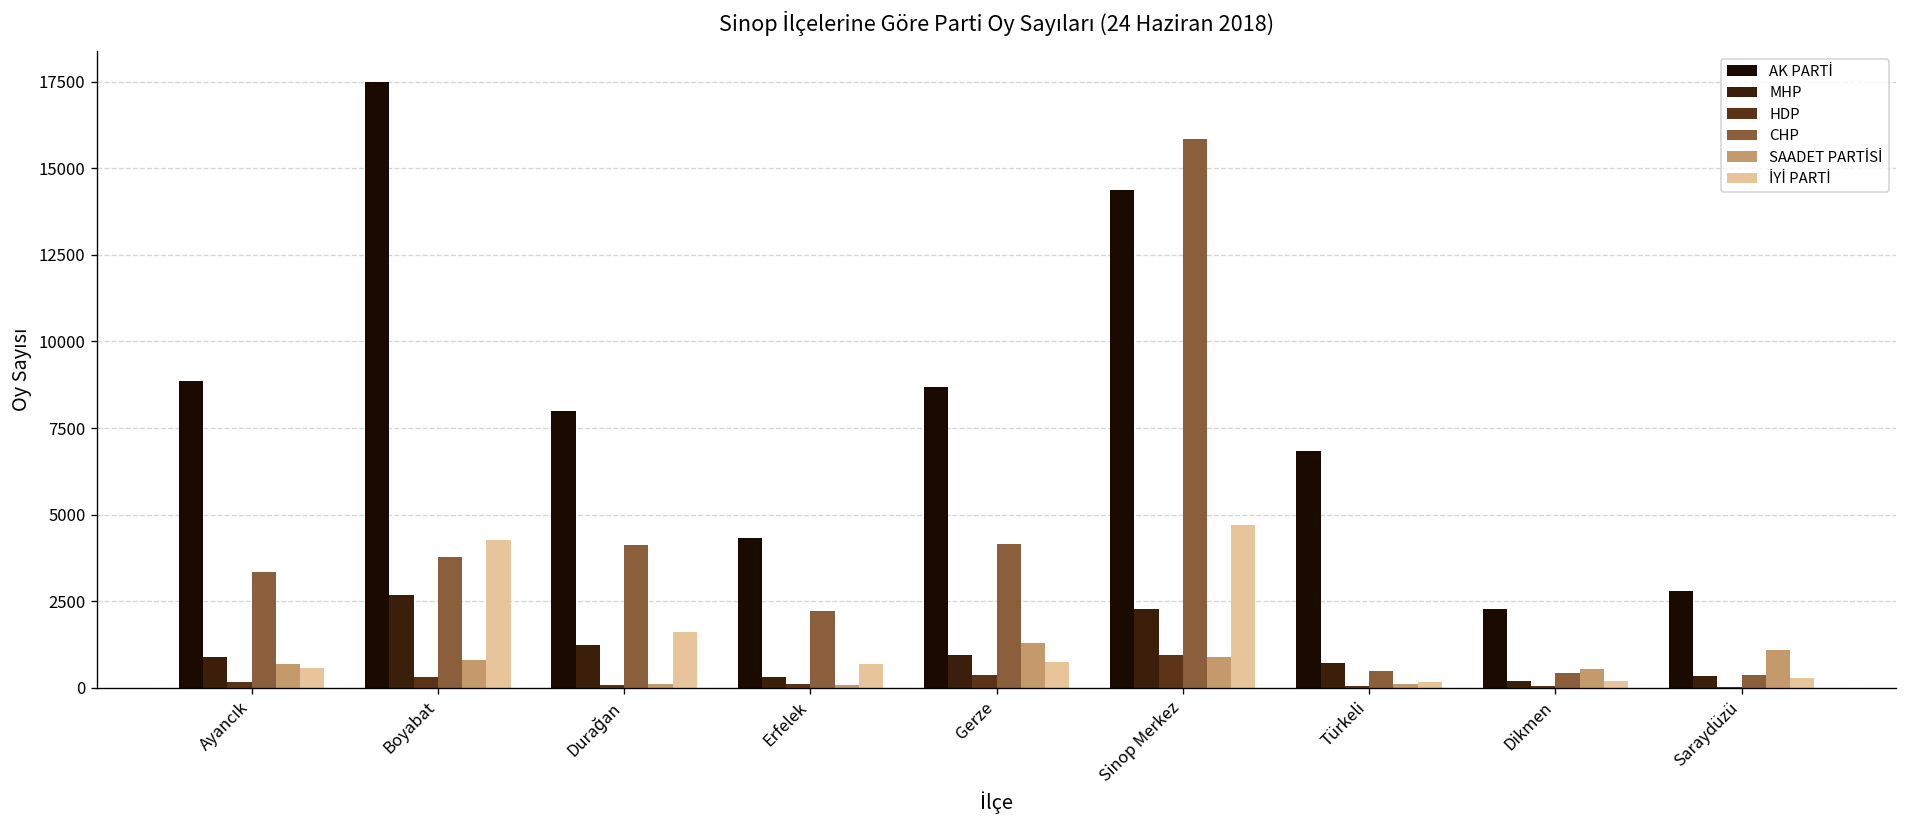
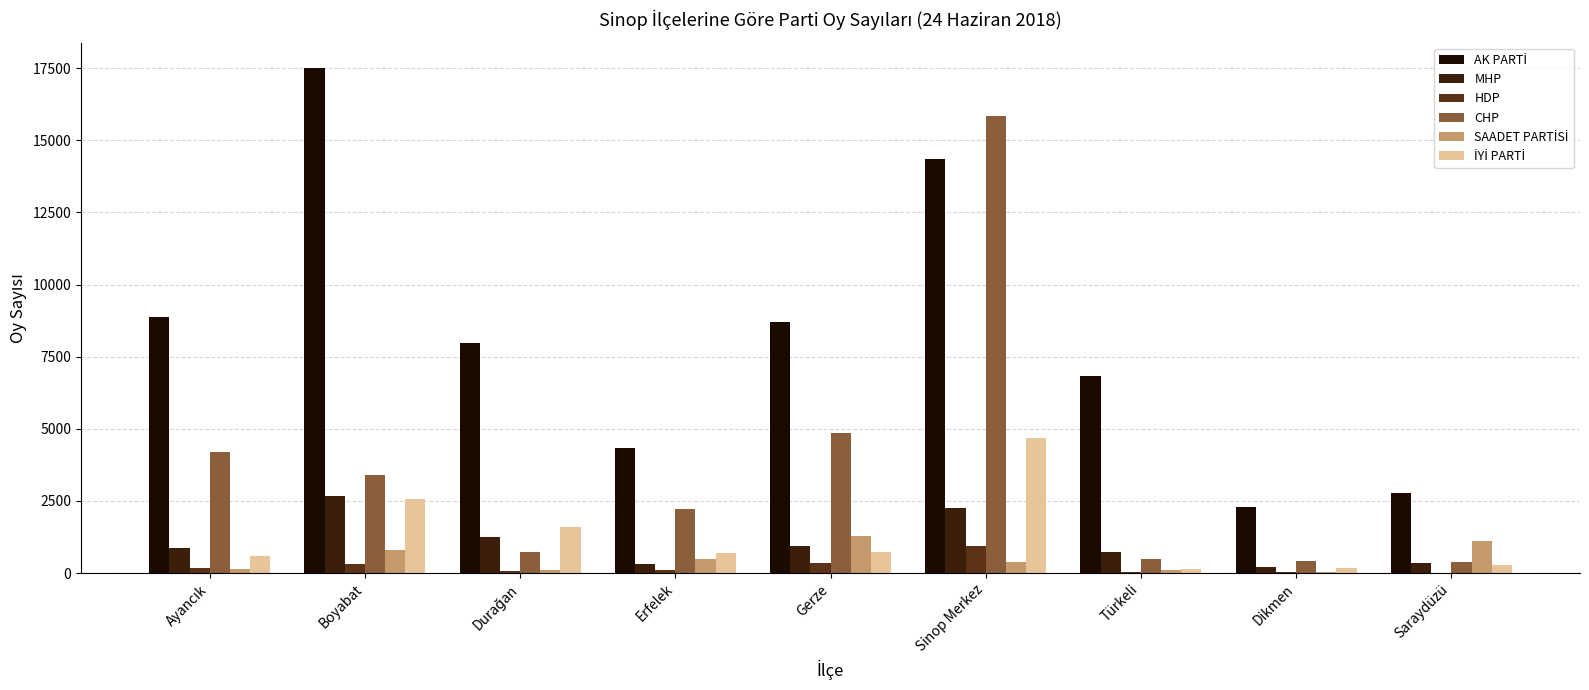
CHP, Ayancık: 3300 -> 4200
SAADET PARTİSİ, Ayancık: 700 -> 200
CHP, Boyabat: 3800 -> 3400
İYİ PARTİ, Boyabat: 4300 -> 2600
CHP, Durağan: 4100 -> 700
SAADET PARTİSİ, Erfelek: 100 -> 500
CHP, Gerze: 4200 -> 4800
SAADET PARTİSİ, Sinop Merkez: 900 -> 400
SAADET PARTİSİ, Dikmen: 500 -> 0
